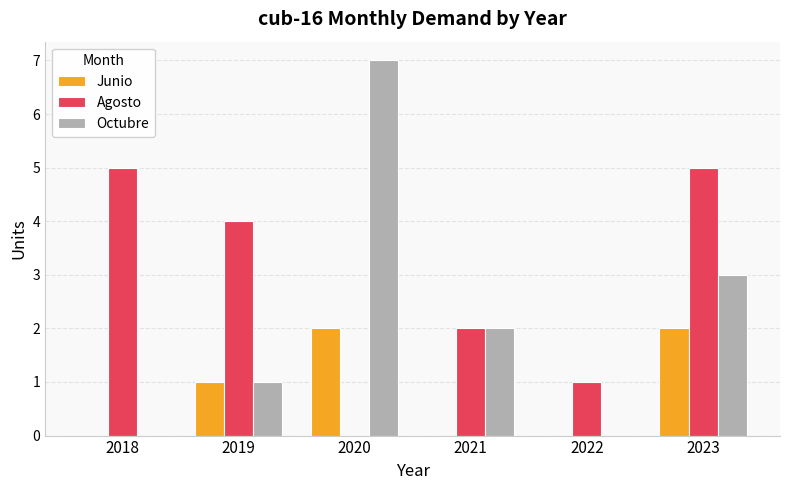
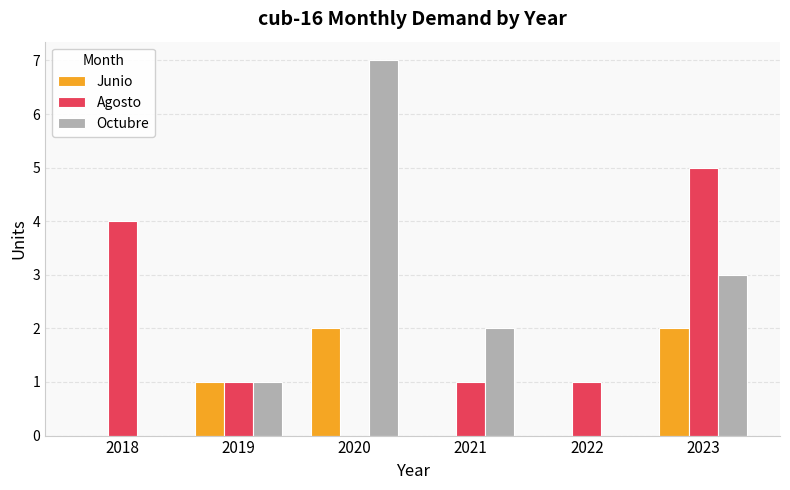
Agosto, 2018: 5 -> 4
Agosto, 2019: 4 -> 1
Agosto, 2021: 2 -> 1
